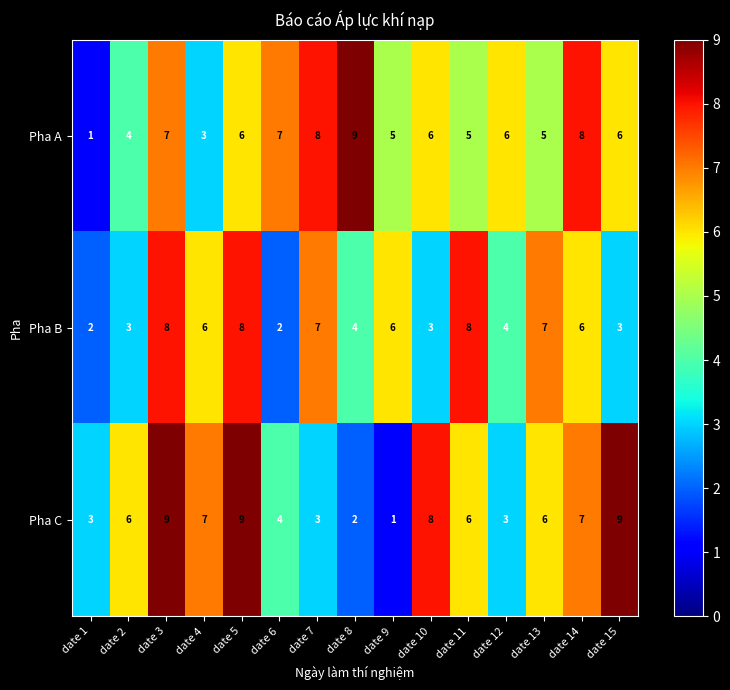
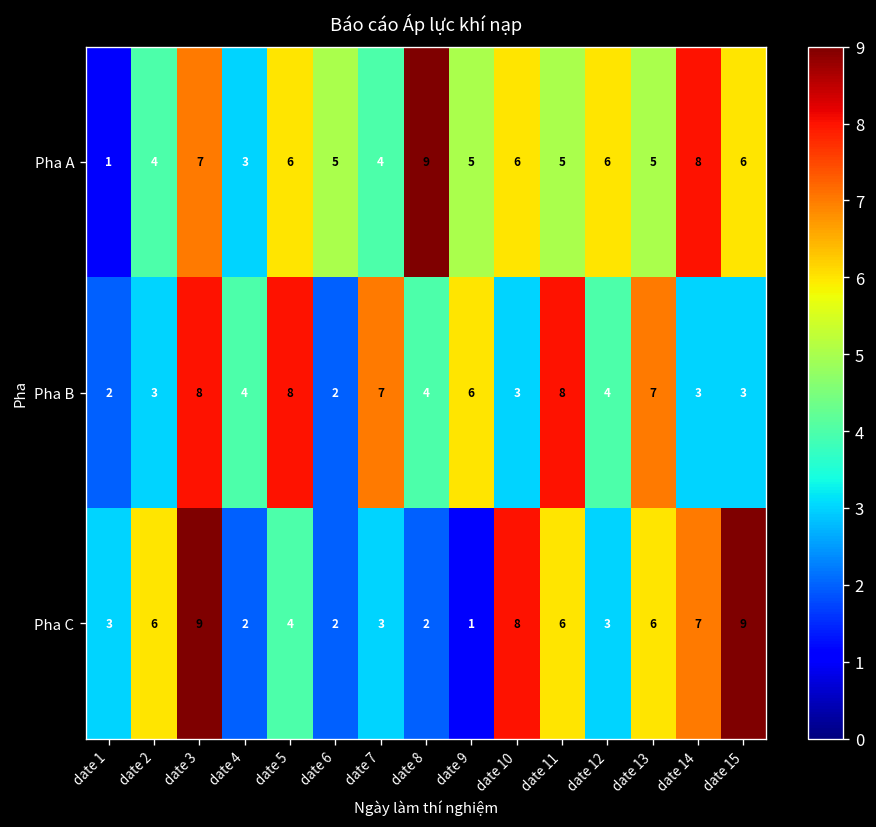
Pha A, date 6: 7 -> 5
Pha A, date 7: 8 -> 4
Pha B, date 4: 6 -> 4
Pha B, date 14: 6 -> 3
Pha C, date 4: 7 -> 2
Pha C, date 5: 9 -> 4
Pha C, date 6: 4 -> 2
